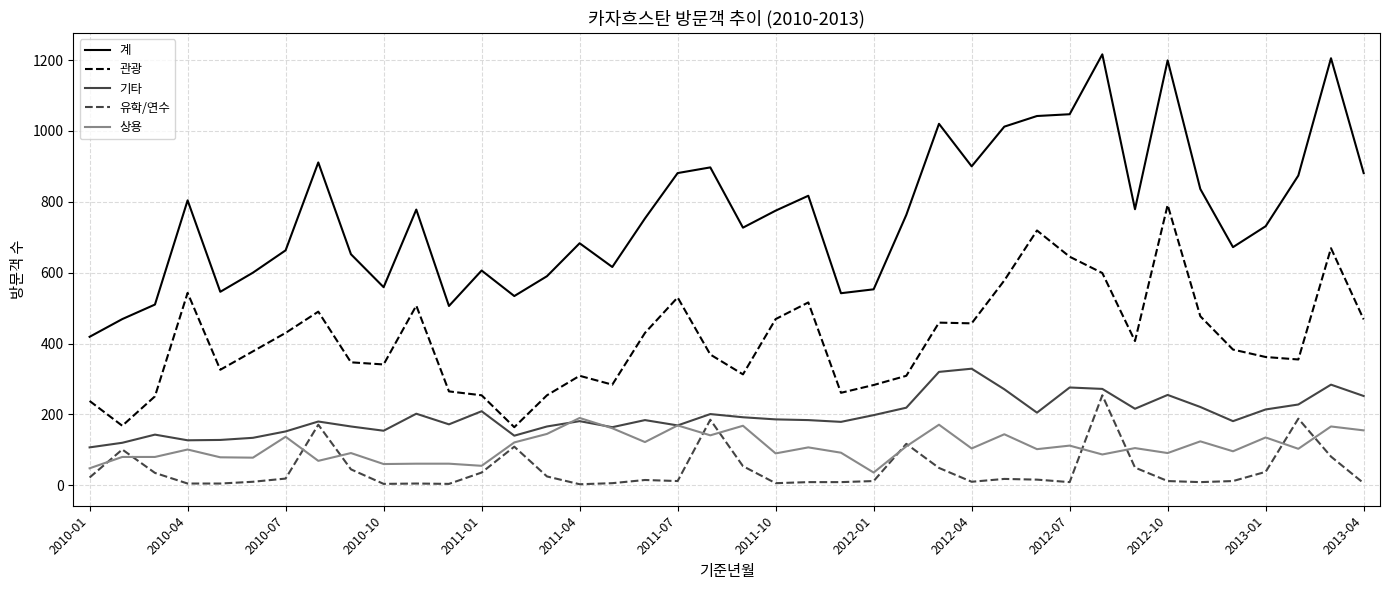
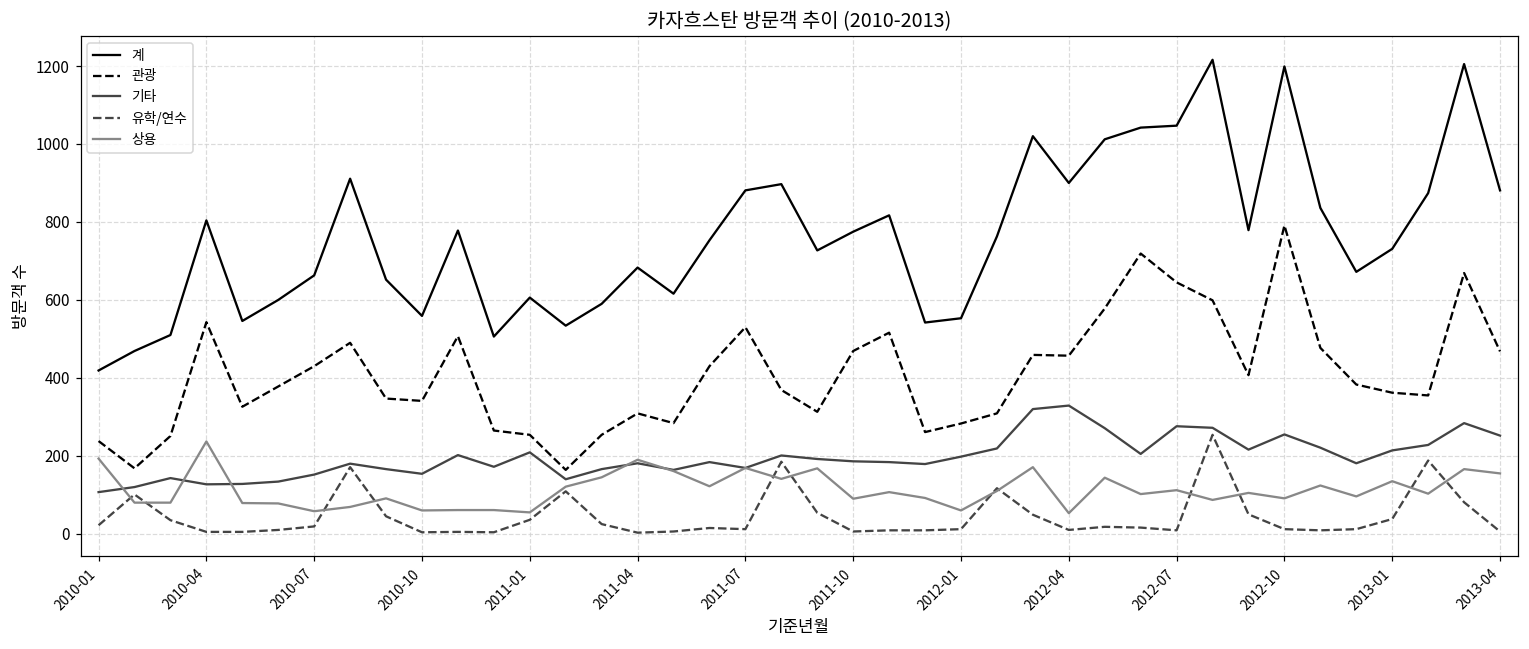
상용, 2010-01: 50 -> 190
상용, 2010-04: 100 -> 240
상용, 2010-07: 140 -> 60
상용, 2012-01: 40 -> 60
상용, 2012-04: 100 -> 50
